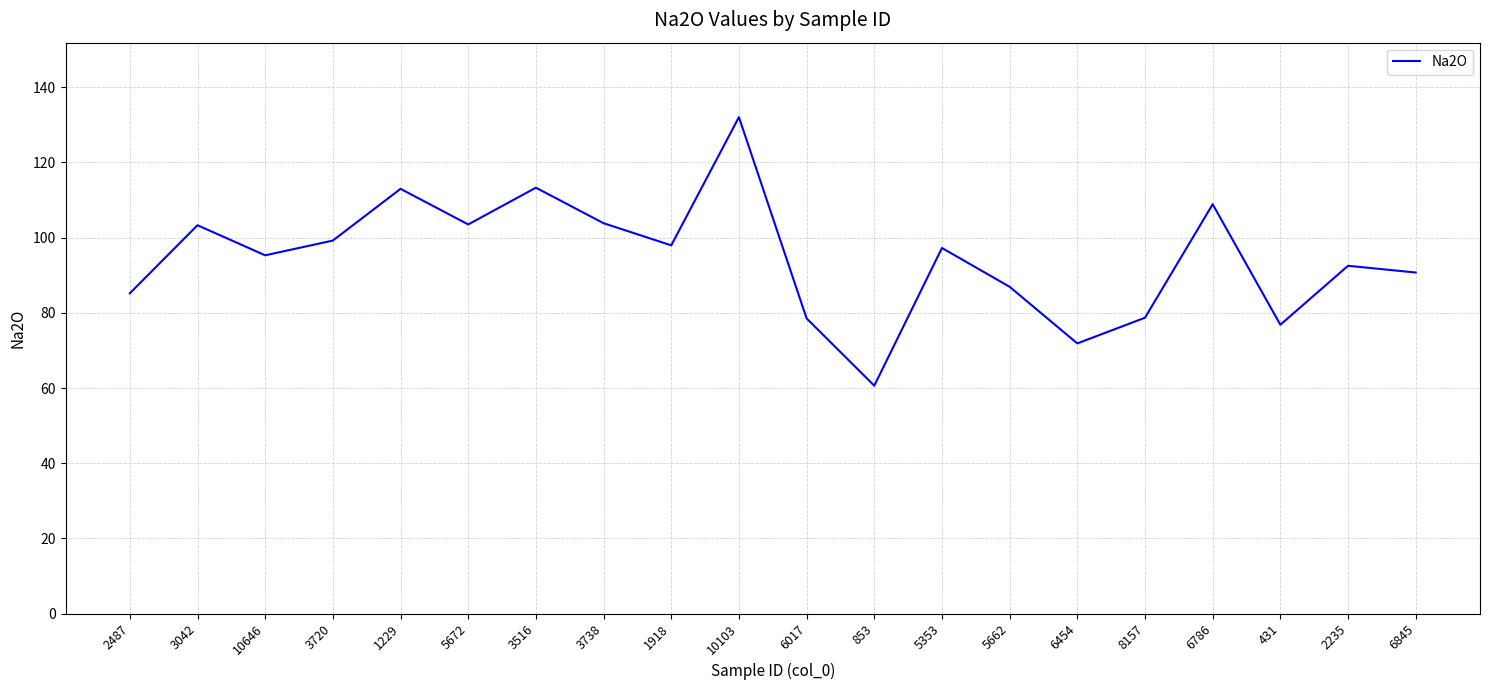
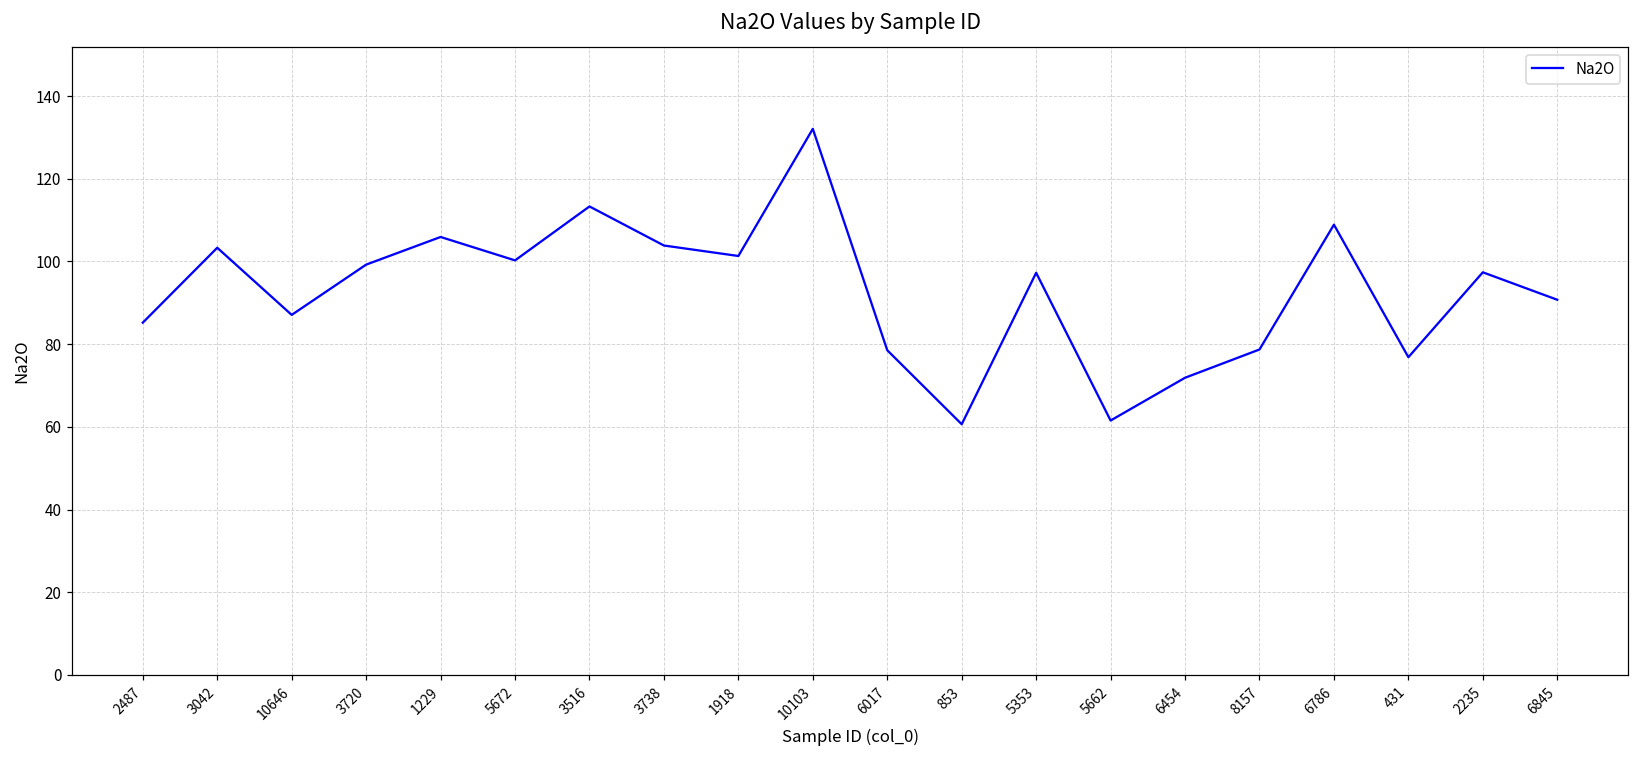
10646: 95 -> 87
1229: 113 -> 106
5672: 104 -> 100
1918: 98 -> 101
5662: 87 -> 62
2235: 93 -> 97
